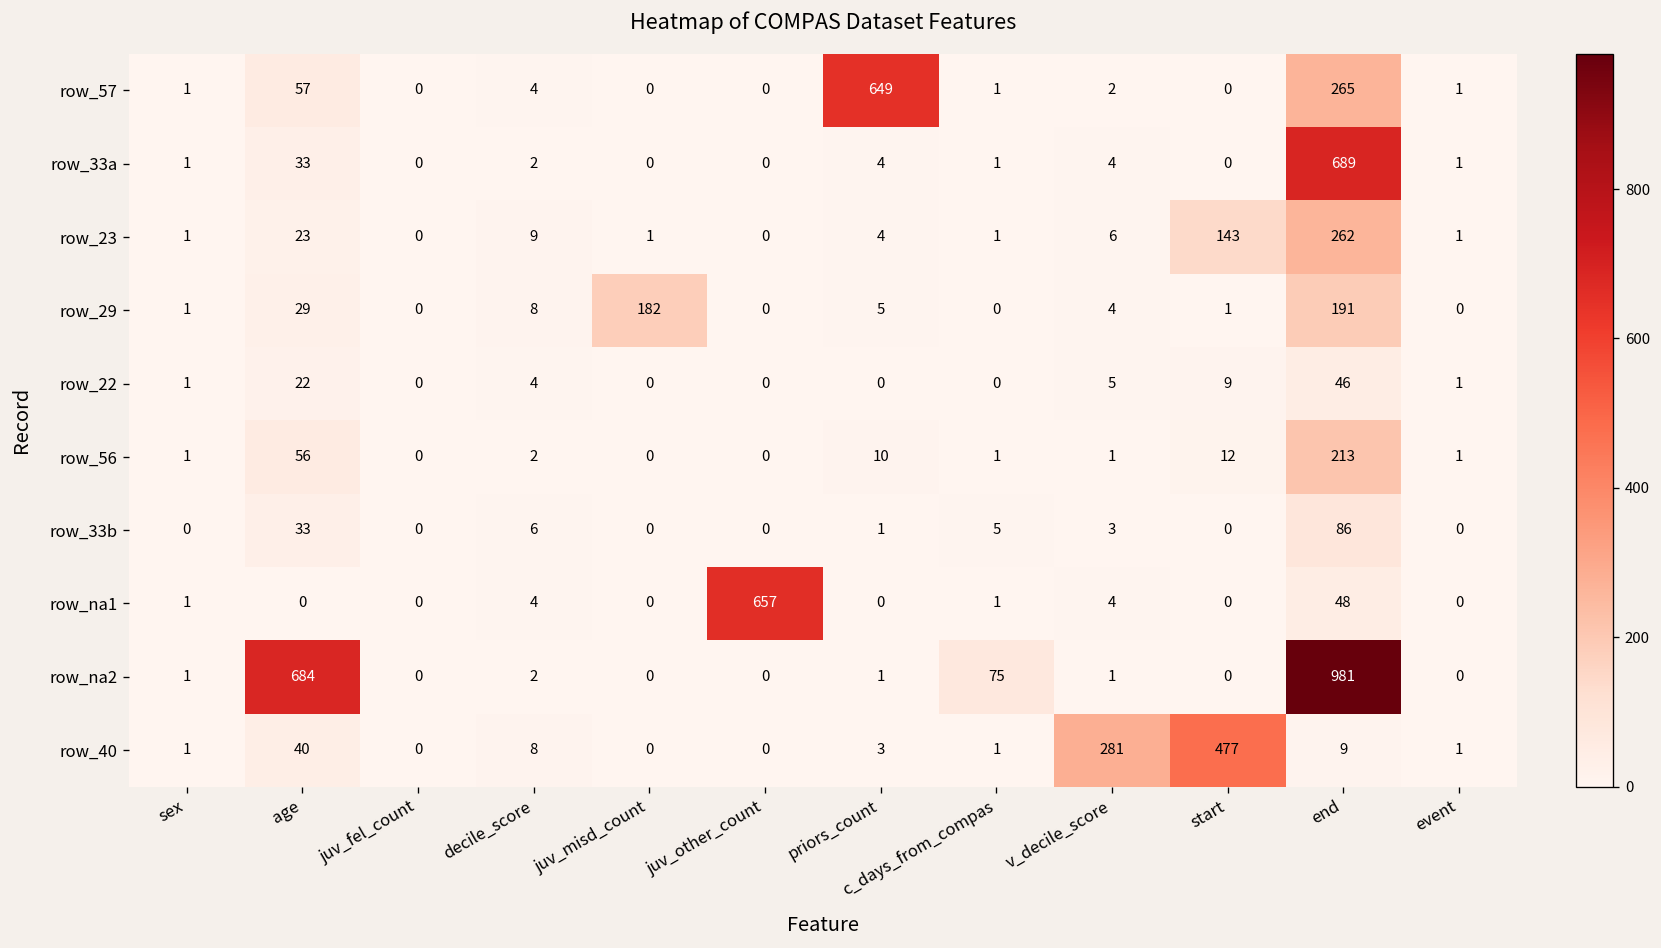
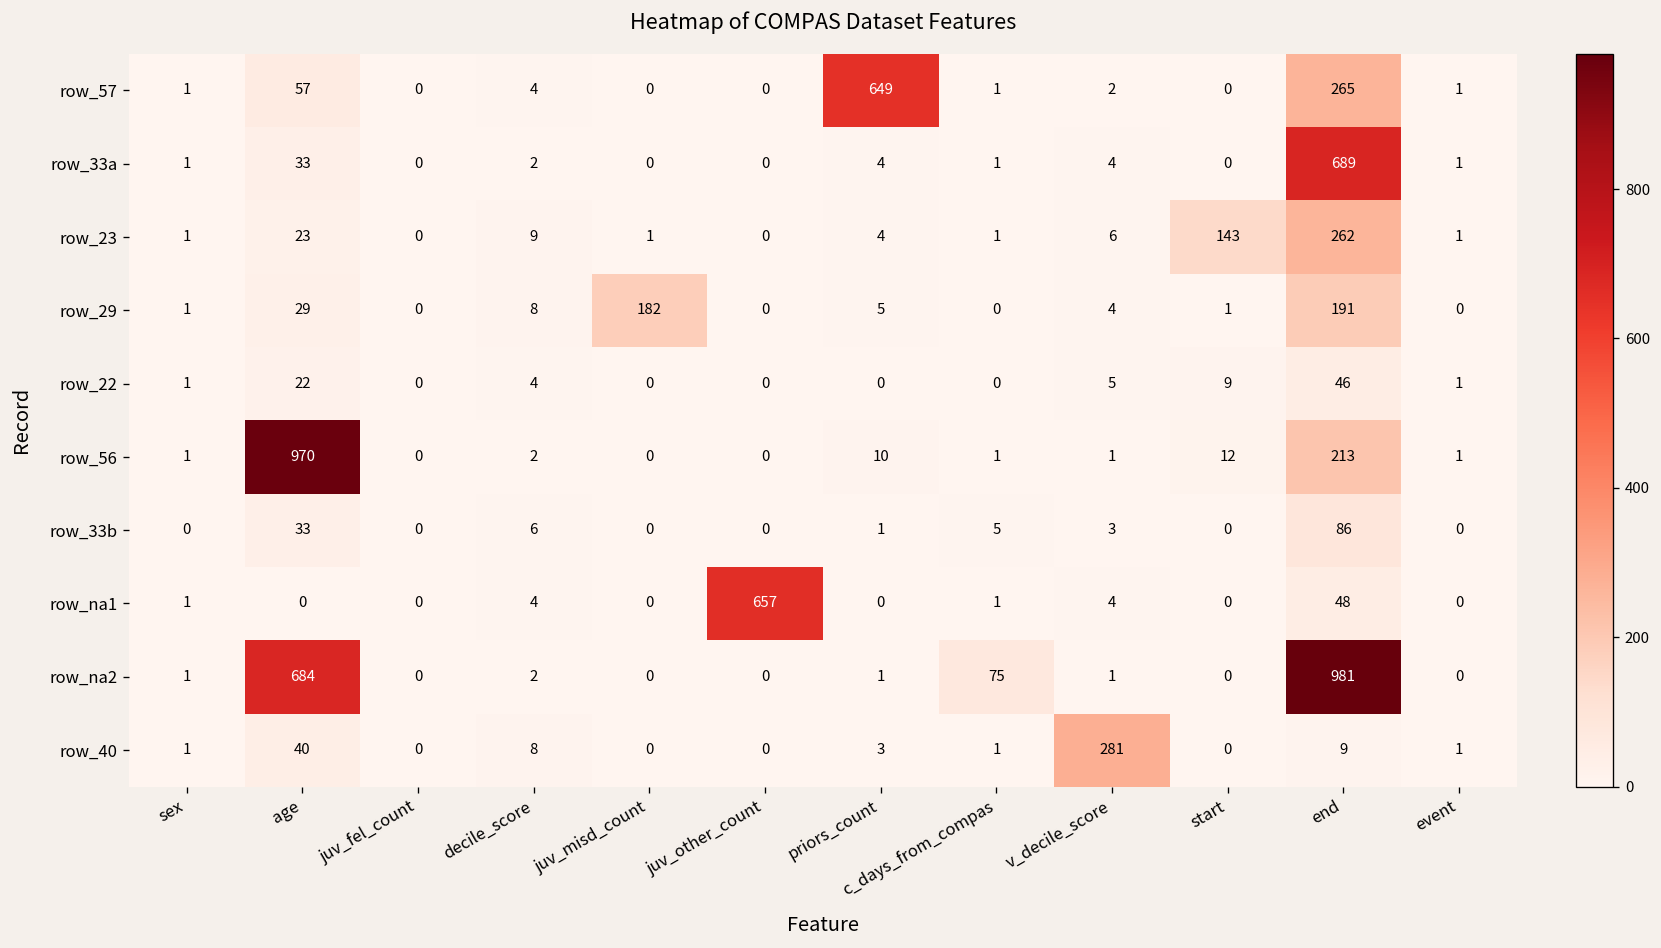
row_56, age: 56 -> 970
row_40, start: 477 -> 0
